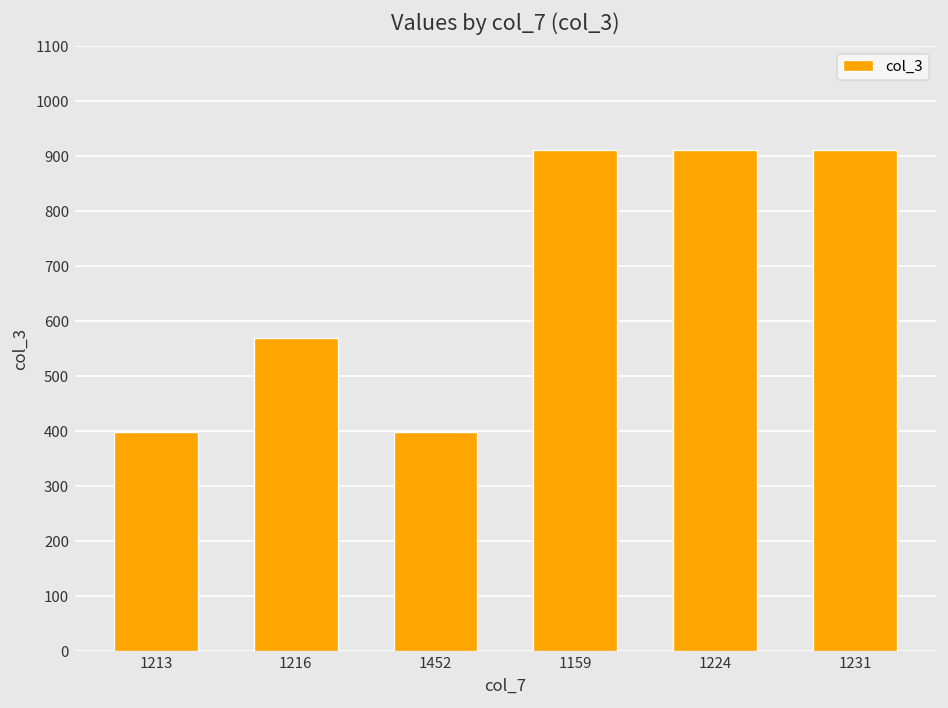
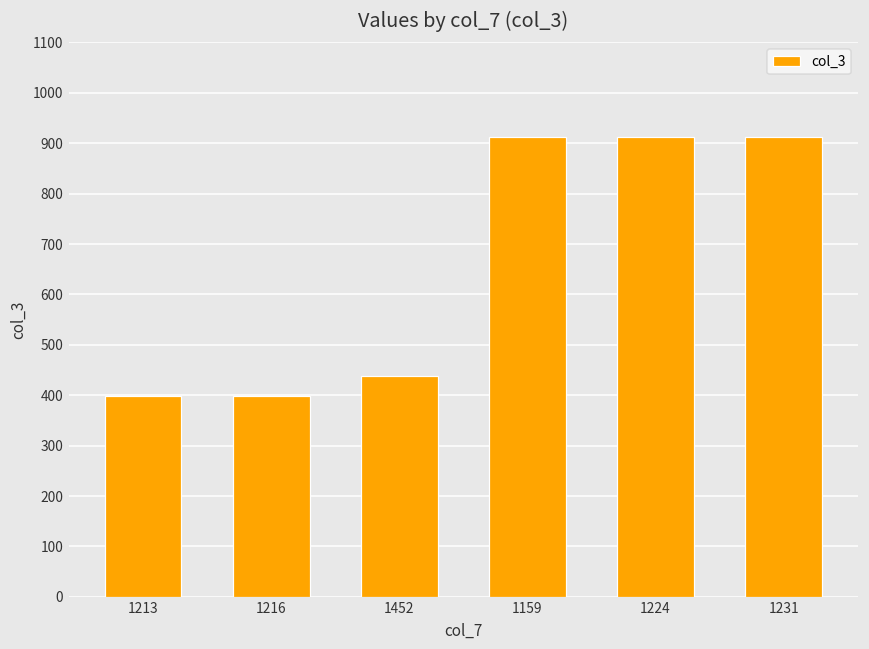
1216: 570 -> 400
1452: 400 -> 440
